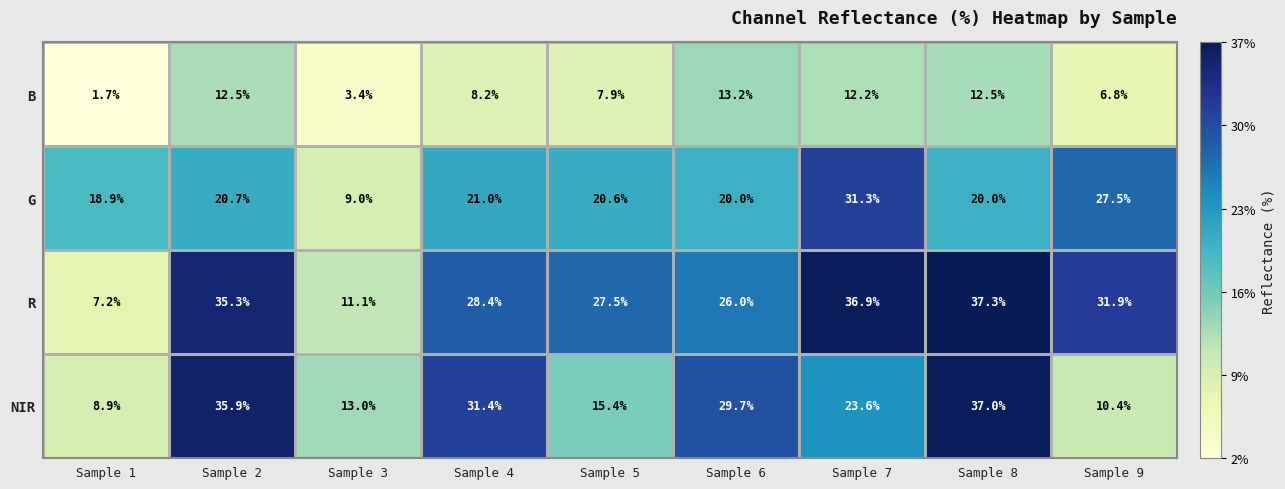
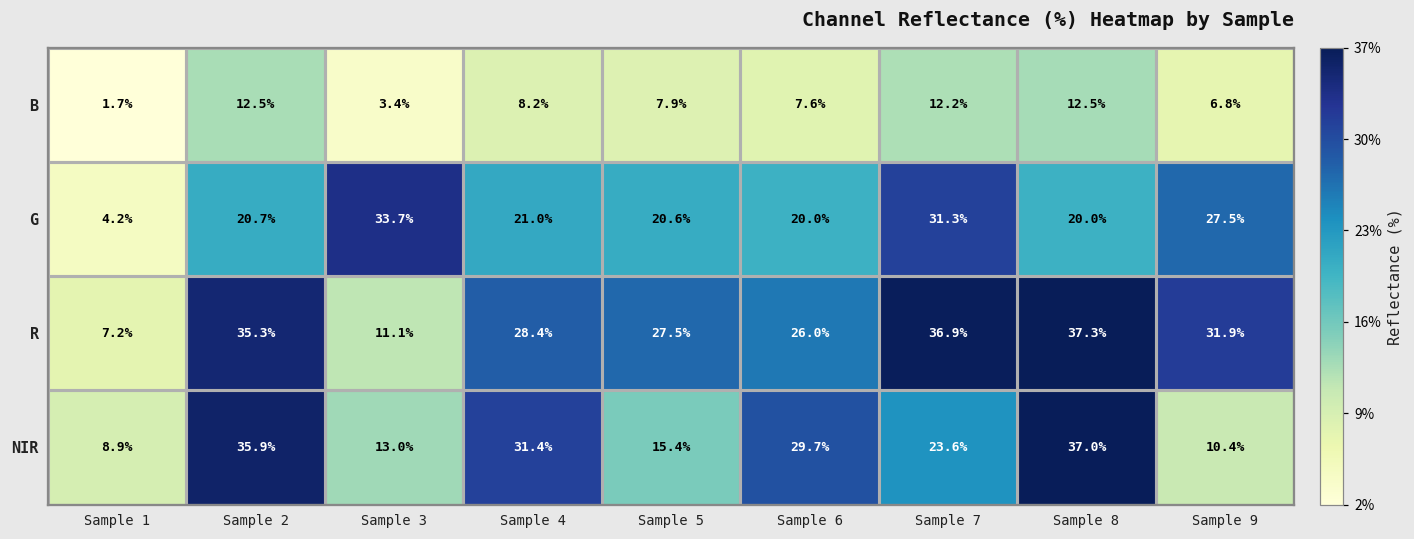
B, Sample 6: 13.2% -> 7.6%
G, Sample 1: 18.9% -> 4.2%
G, Sample 3: 9.0% -> 33.7%
